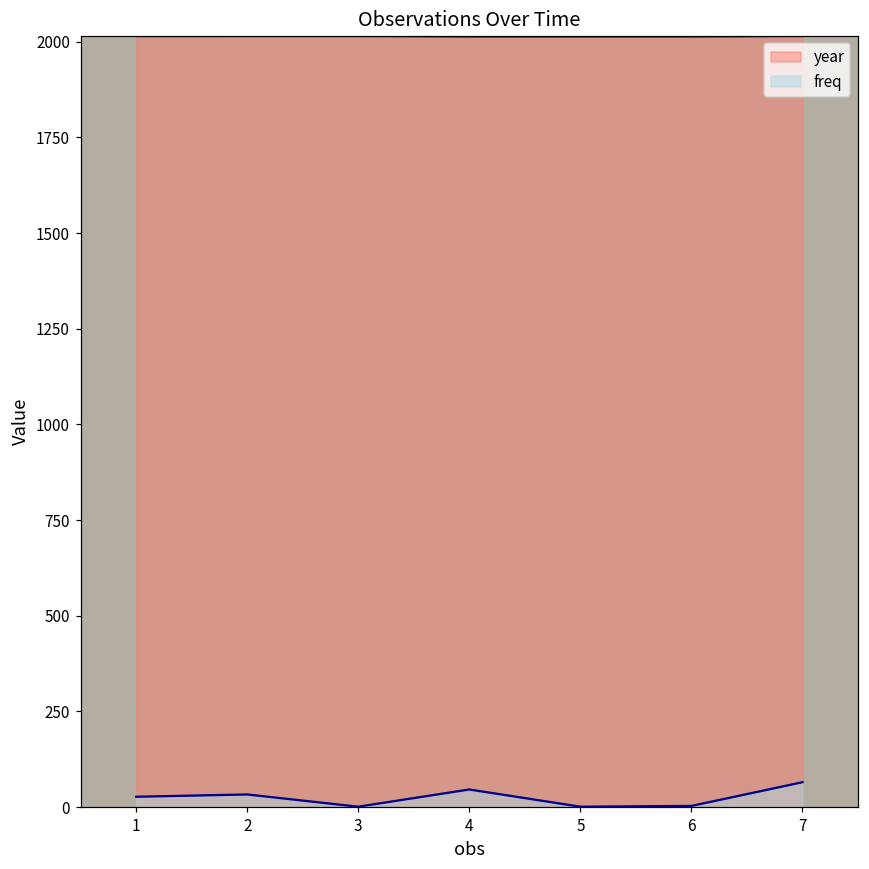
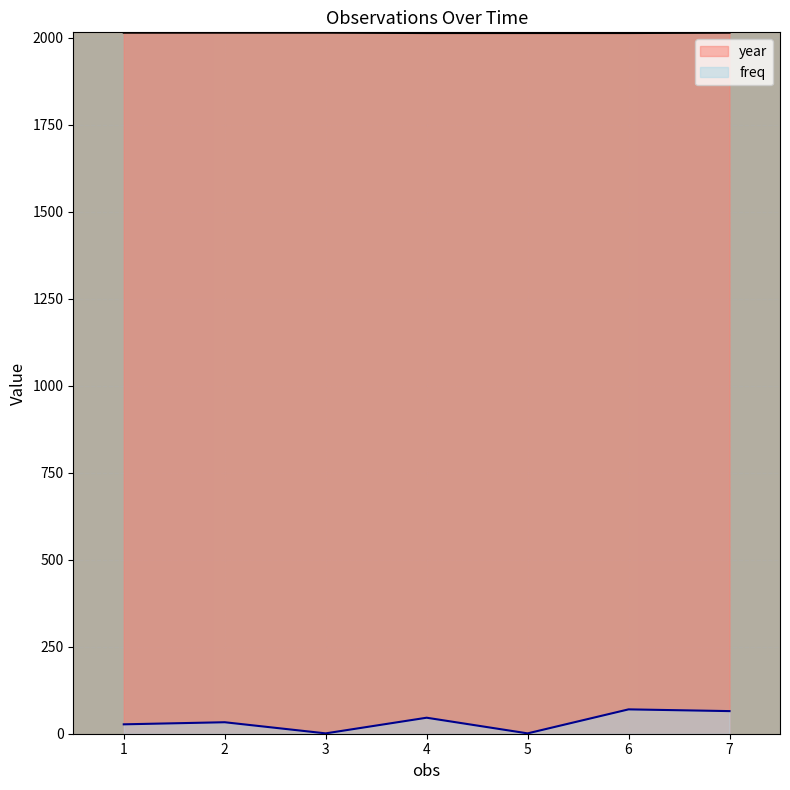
freq, 6: 0 -> 70
